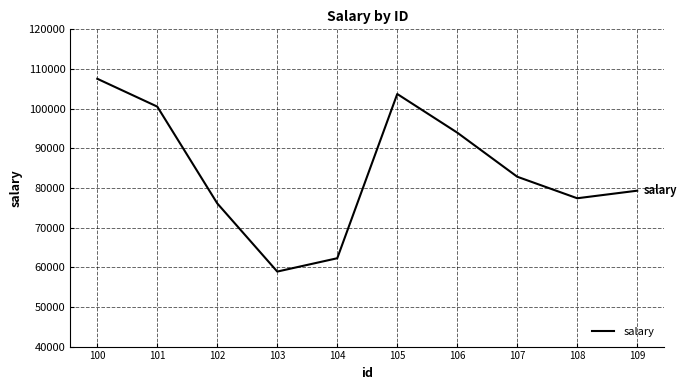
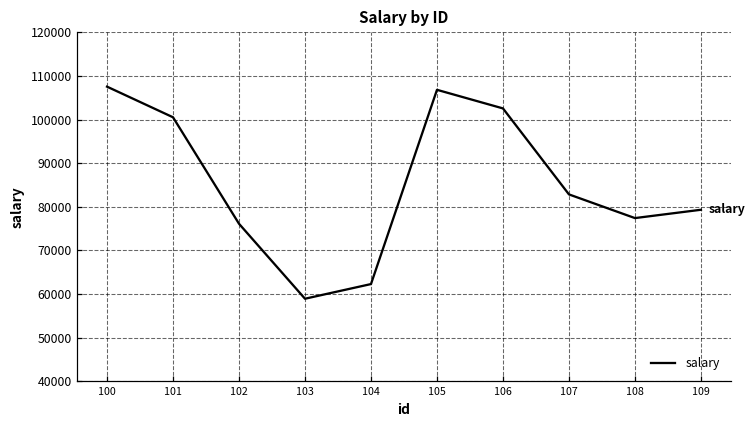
105: 104000 -> 107000
106: 94000 -> 103000
